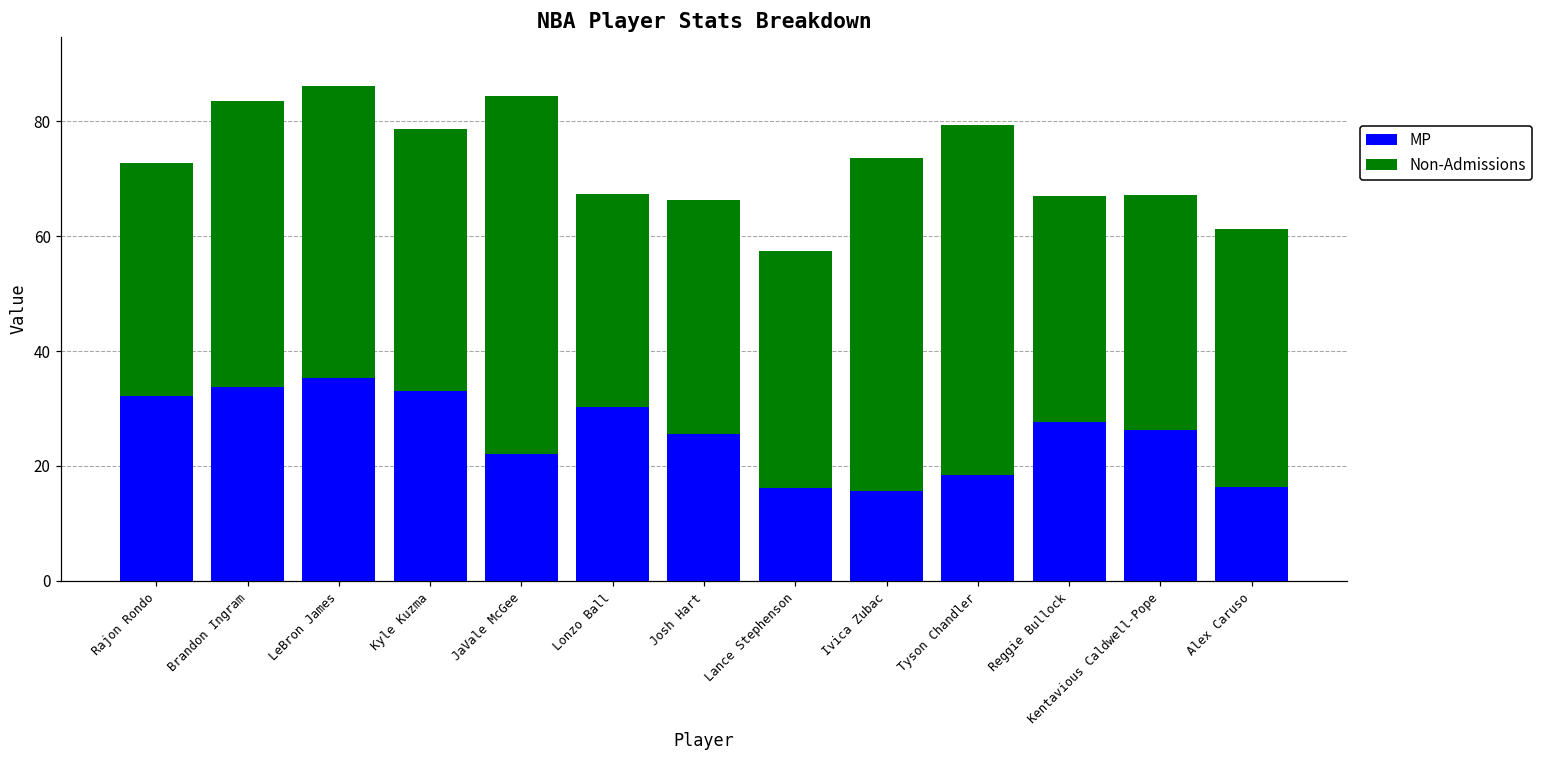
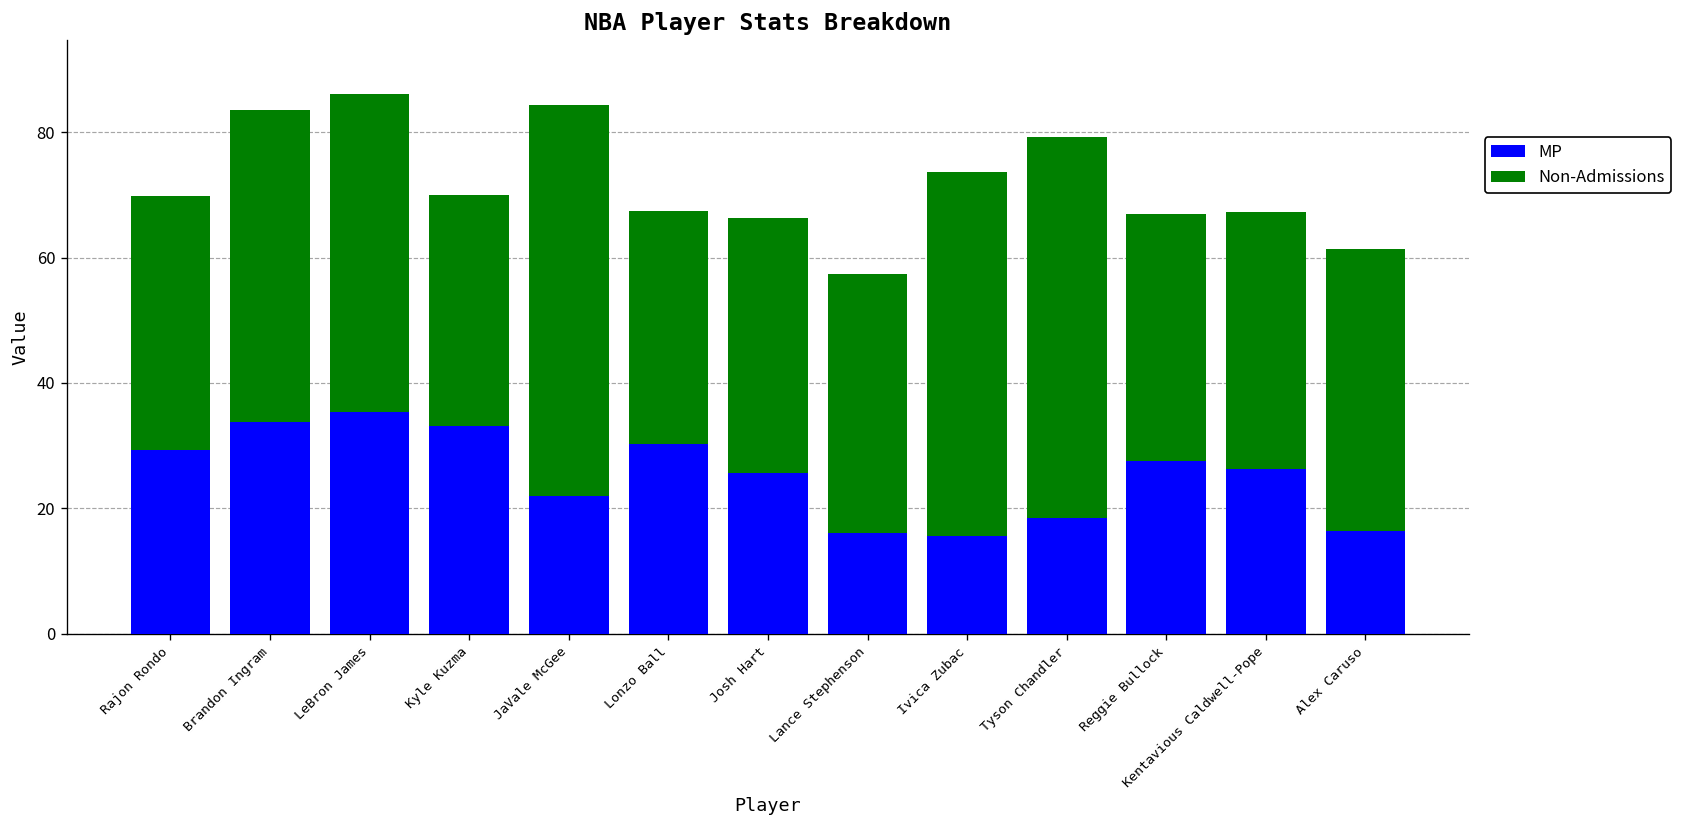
MP, Rajon Rondo: 32 -> 29
Non-Admissions, Kyle Kuzma: 46 -> 37
